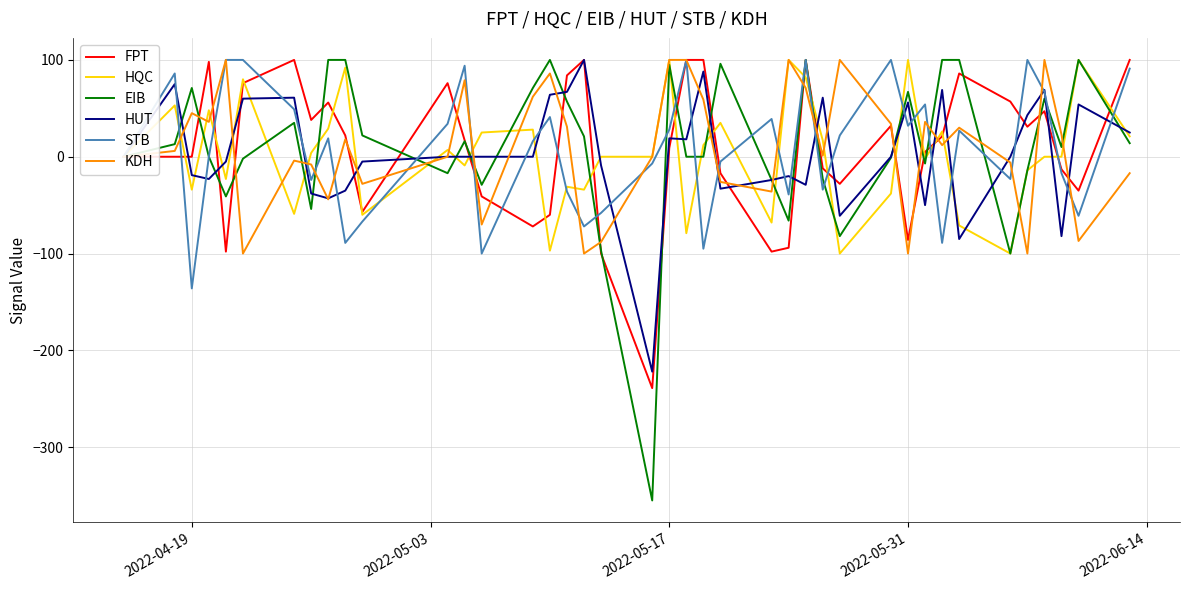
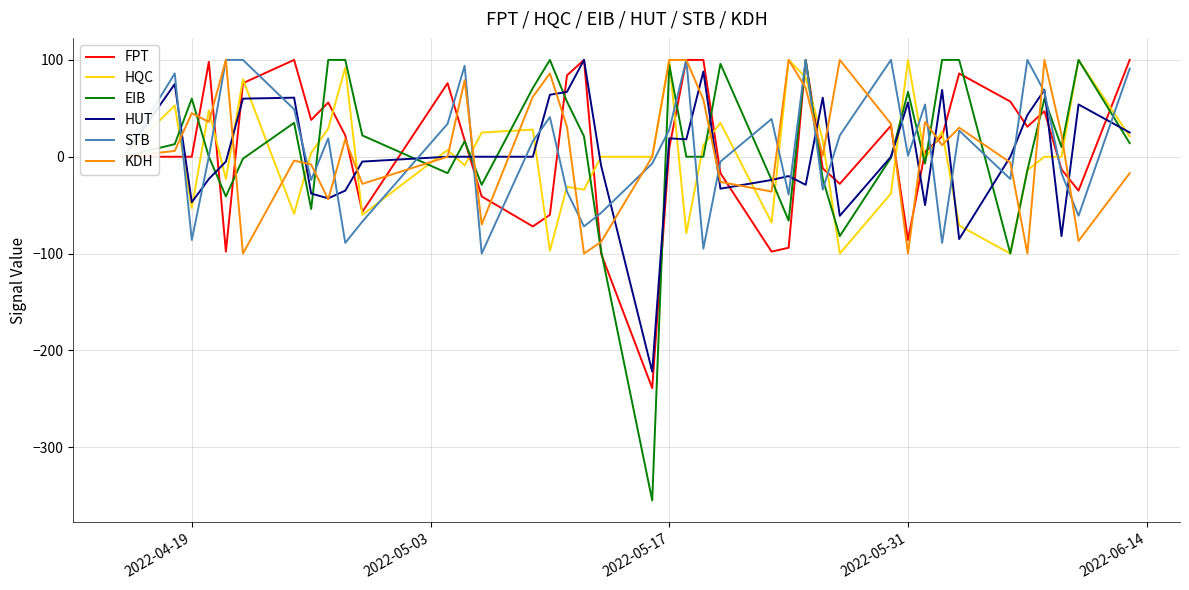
HQC, 2022-04-19: -30 -> -50
EIB, 2022-04-19: 70 -> 60
HUT, 2022-04-19: -20 -> -50
STB, 2022-04-19: -140 -> -90
STB, 2022-05-31: 30 -> 0
